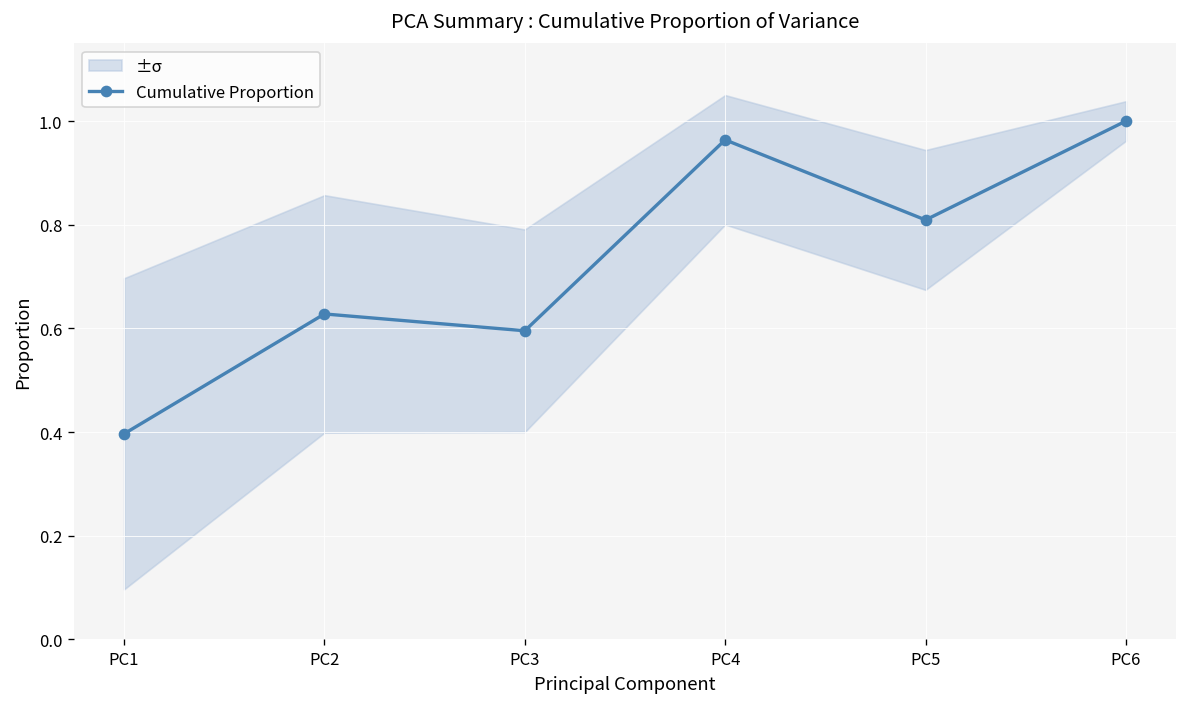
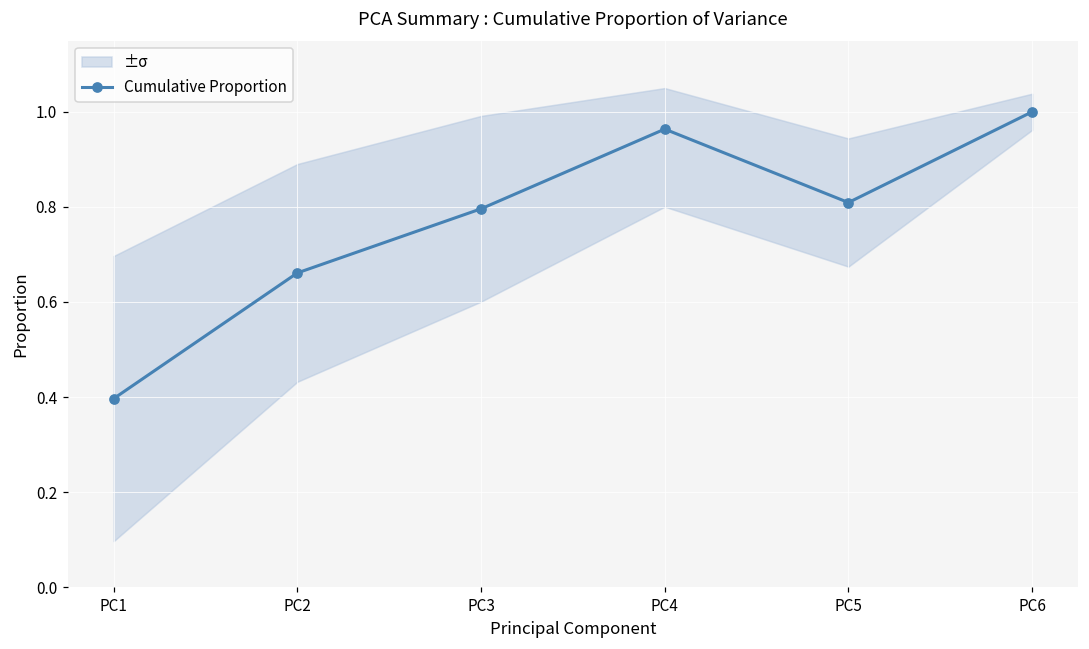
Cumulative Proportion, PC2: 0.63 -> 0.66
Cumulative Proportion, PC3: 0.60 -> 0.80
